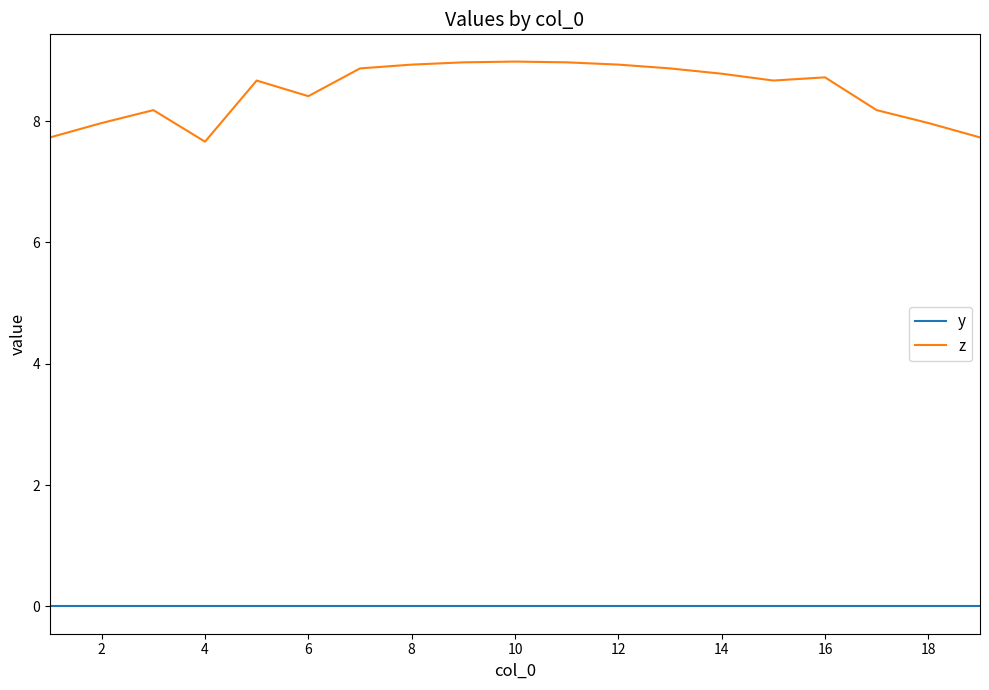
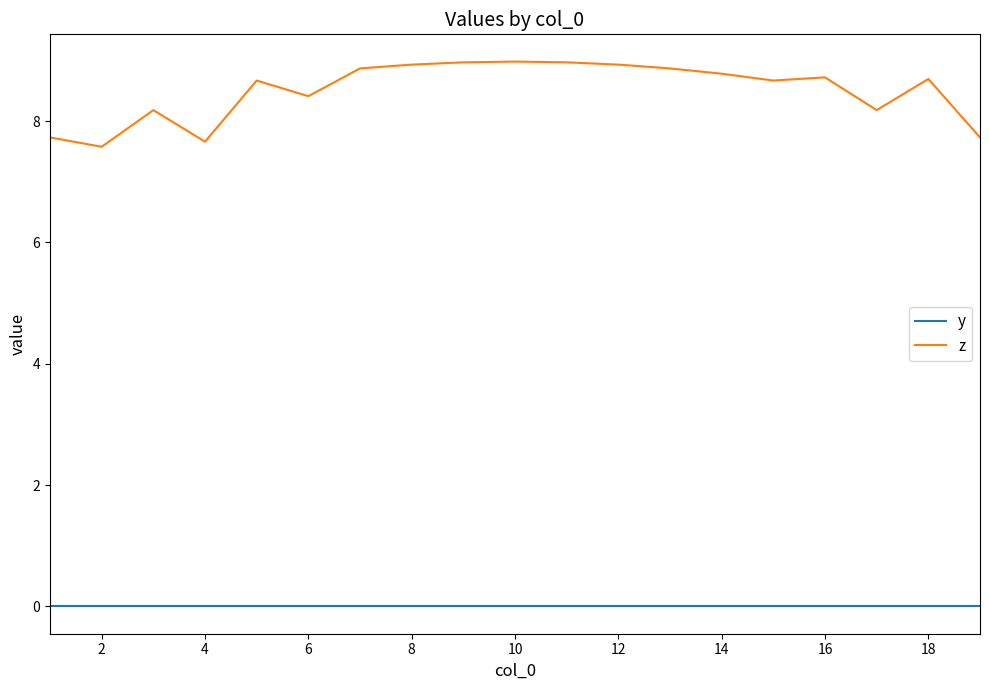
z, 2: 8.0 -> 7.6
z, 18: 8.0 -> 8.7
